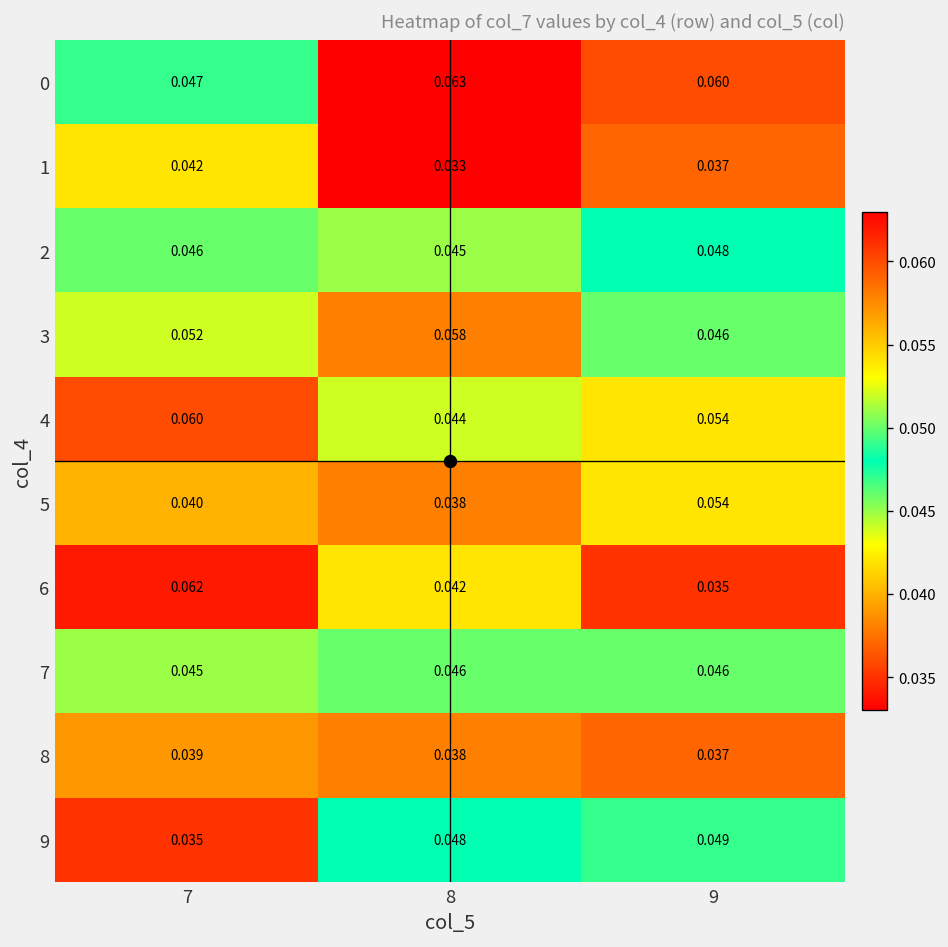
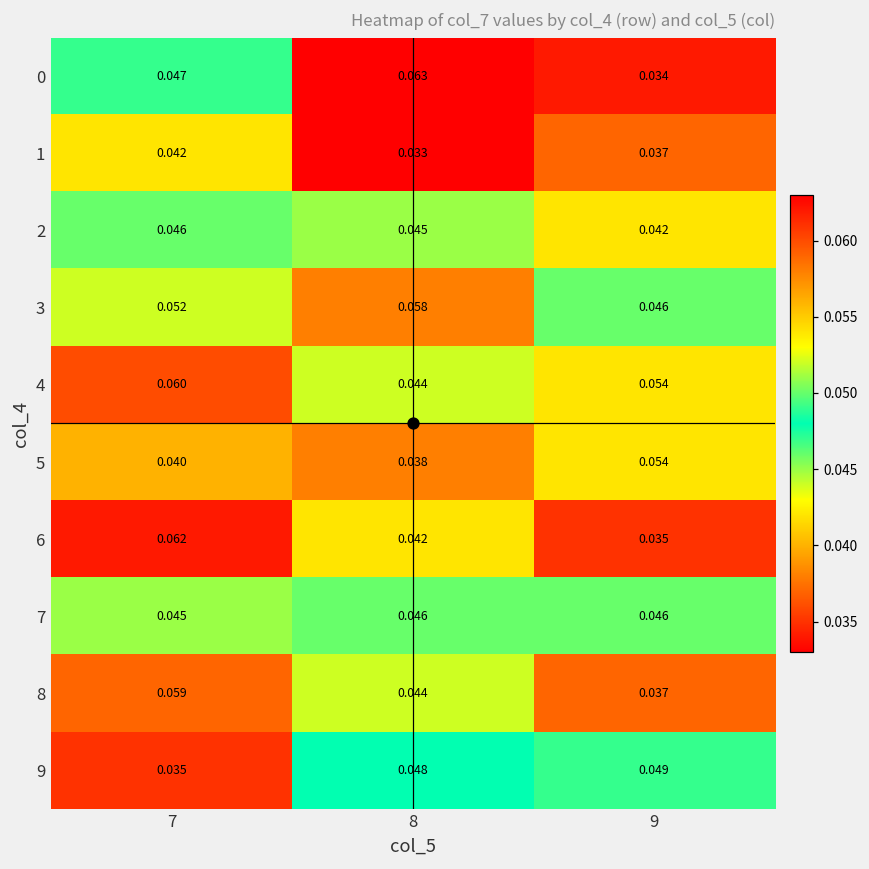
0, 9: 0.060 -> 0.034
2, 9: 0.048 -> 0.042
8, 7: 0.039 -> 0.059
8, 8: 0.038 -> 0.044
